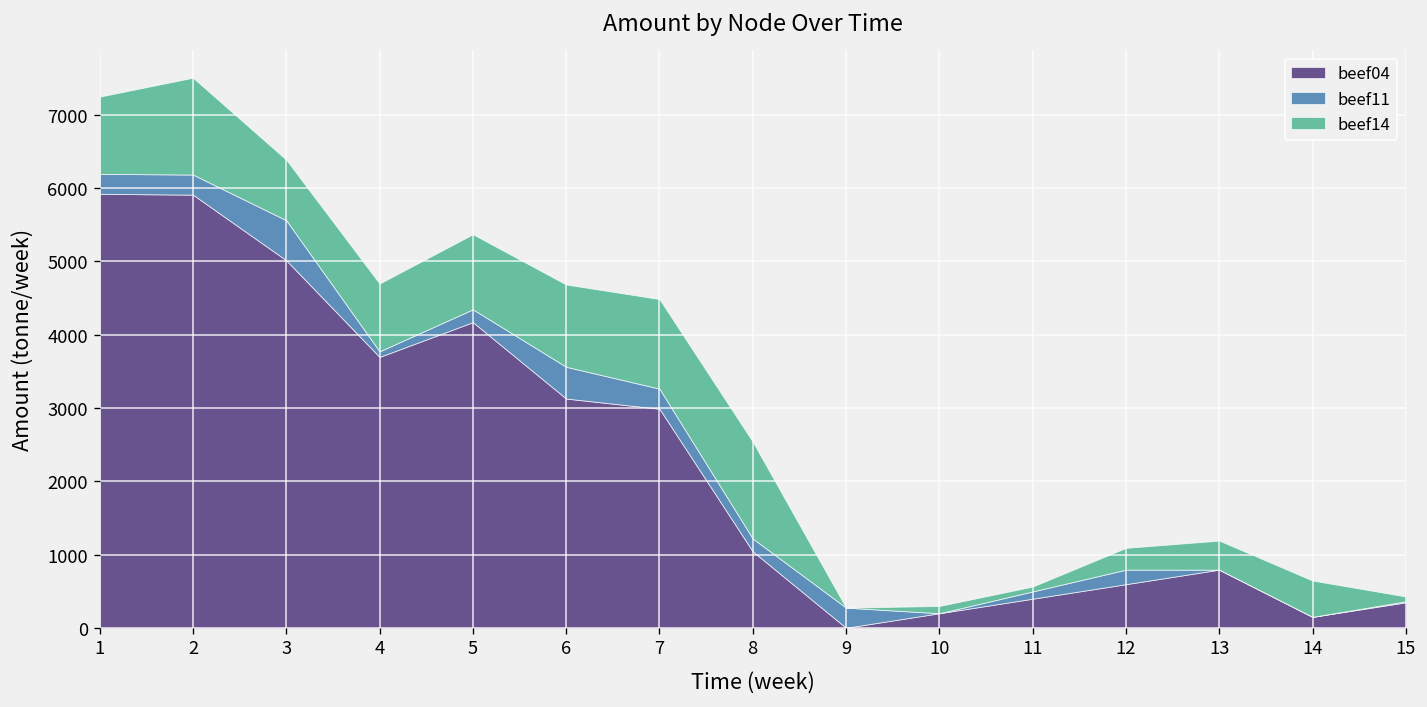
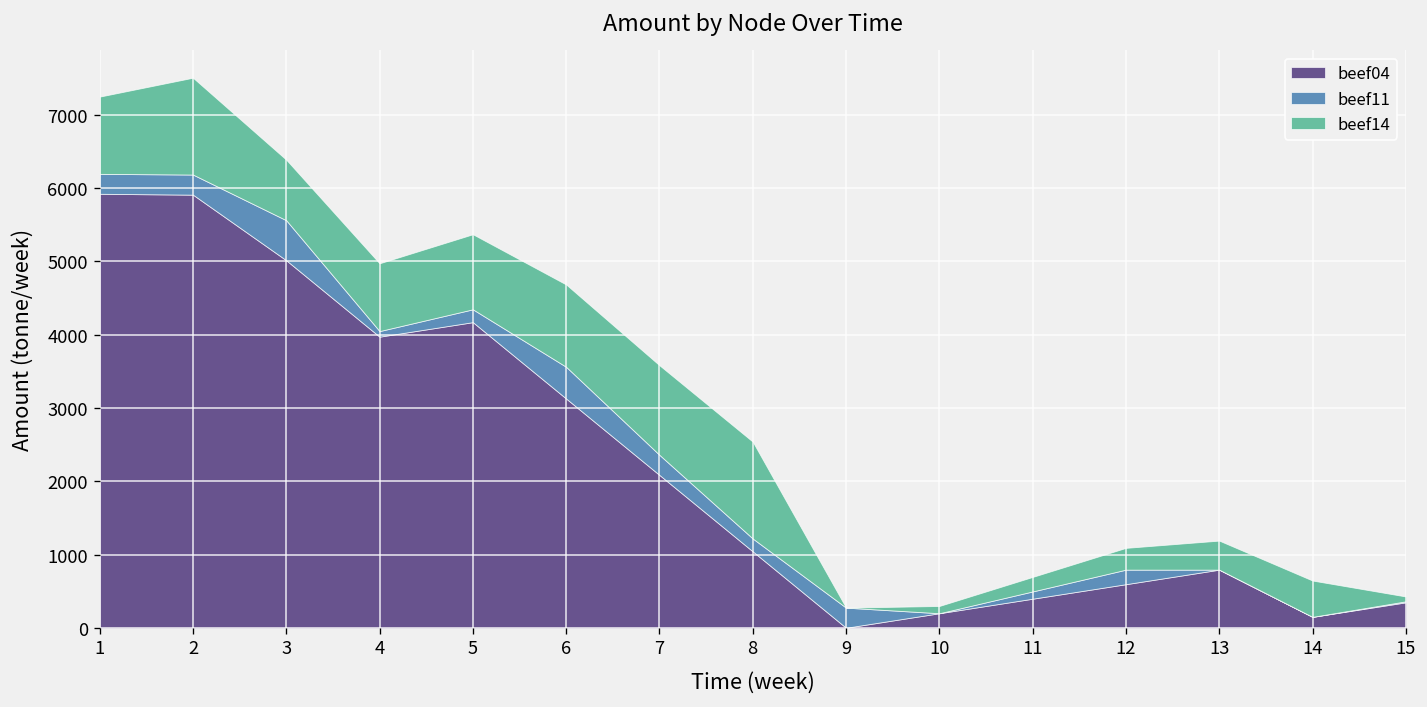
beef04, 4: 3700 -> 4000
beef04, 7: 3000 -> 2100
beef14, 11: 100 -> 200
